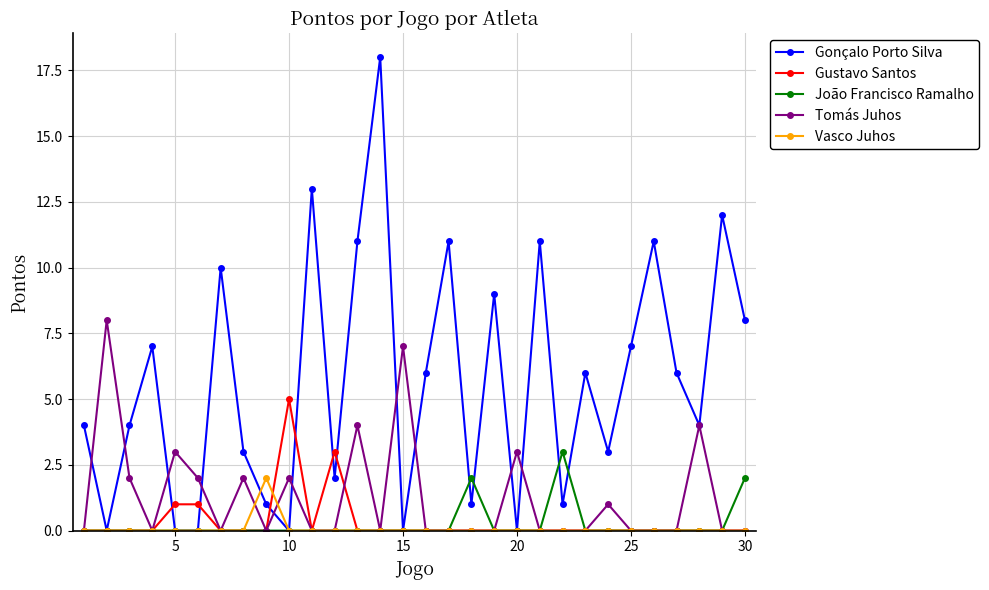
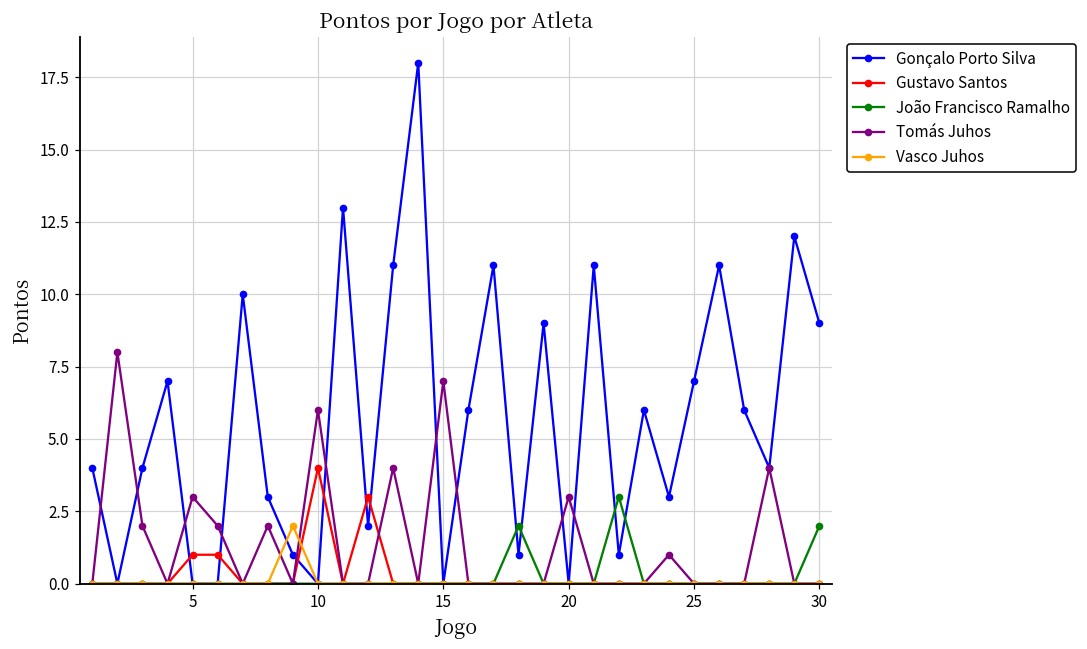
Gustavo Santos, 10: 5 -> 4
Tomás Juhos, 10: 2 -> 6
Gonçalo Porto Silva, 30: 8 -> 9
